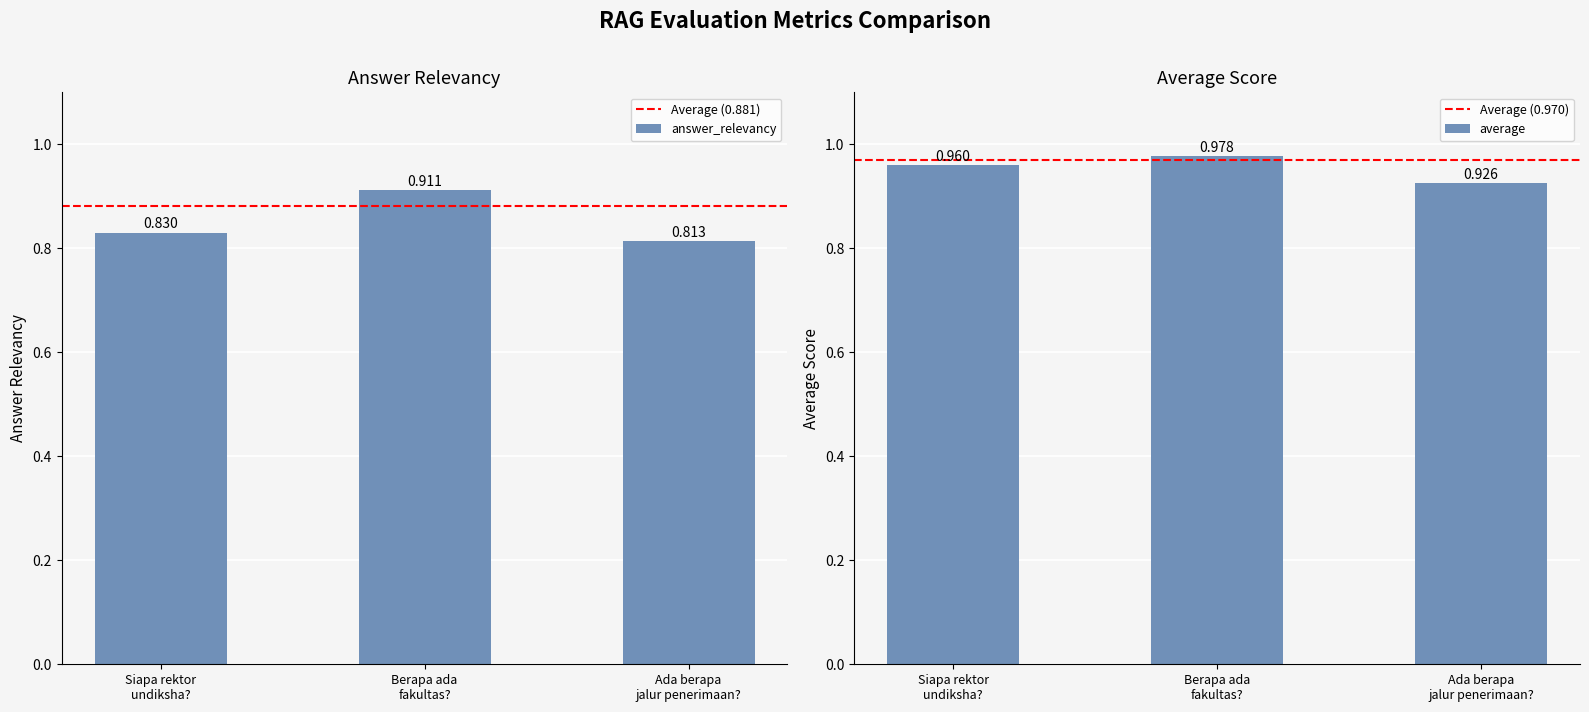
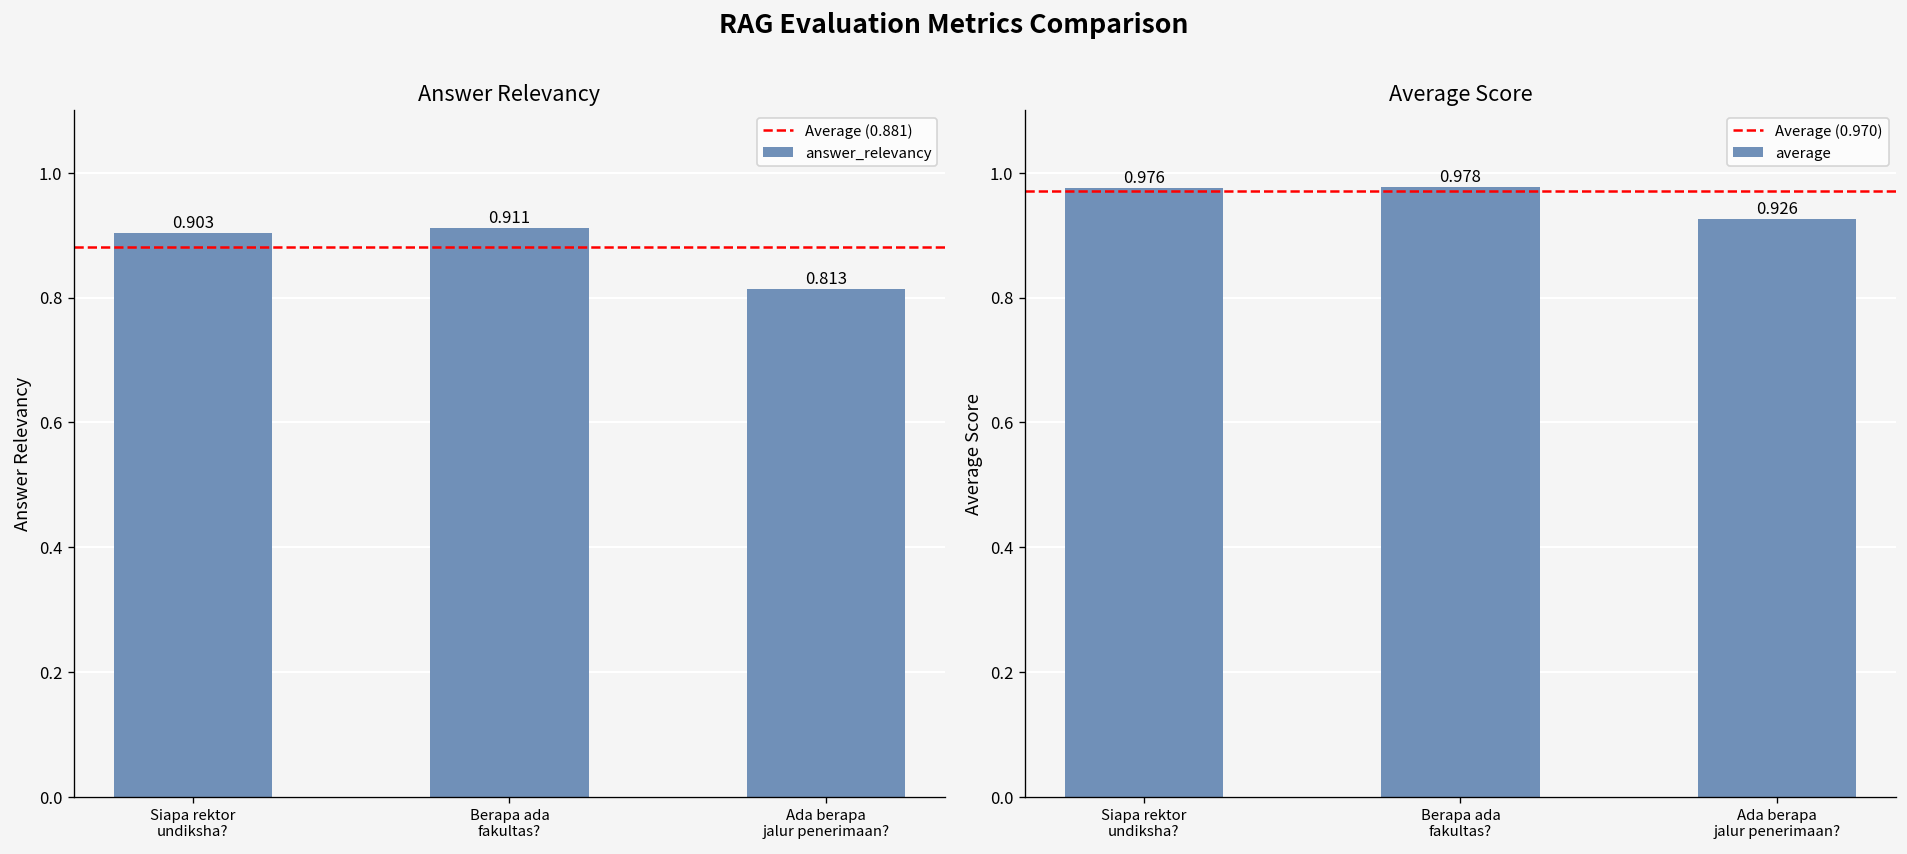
Answer Relevancy, Siapa rektor undiksha?: 0.830 -> 0.903
Average Score, Siapa rektor undiksha?: 0.960 -> 0.976
